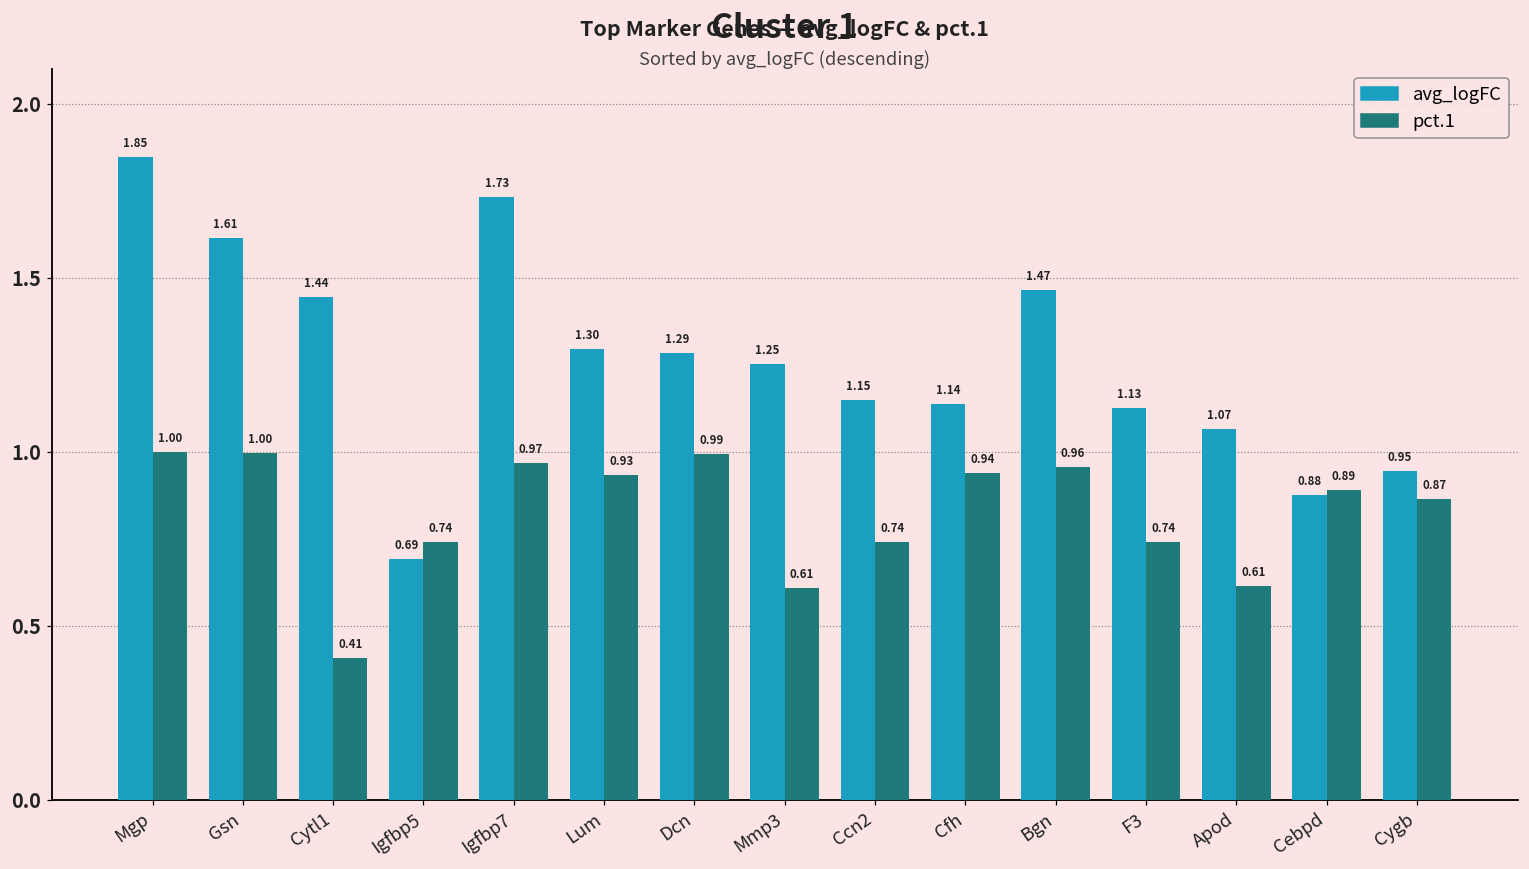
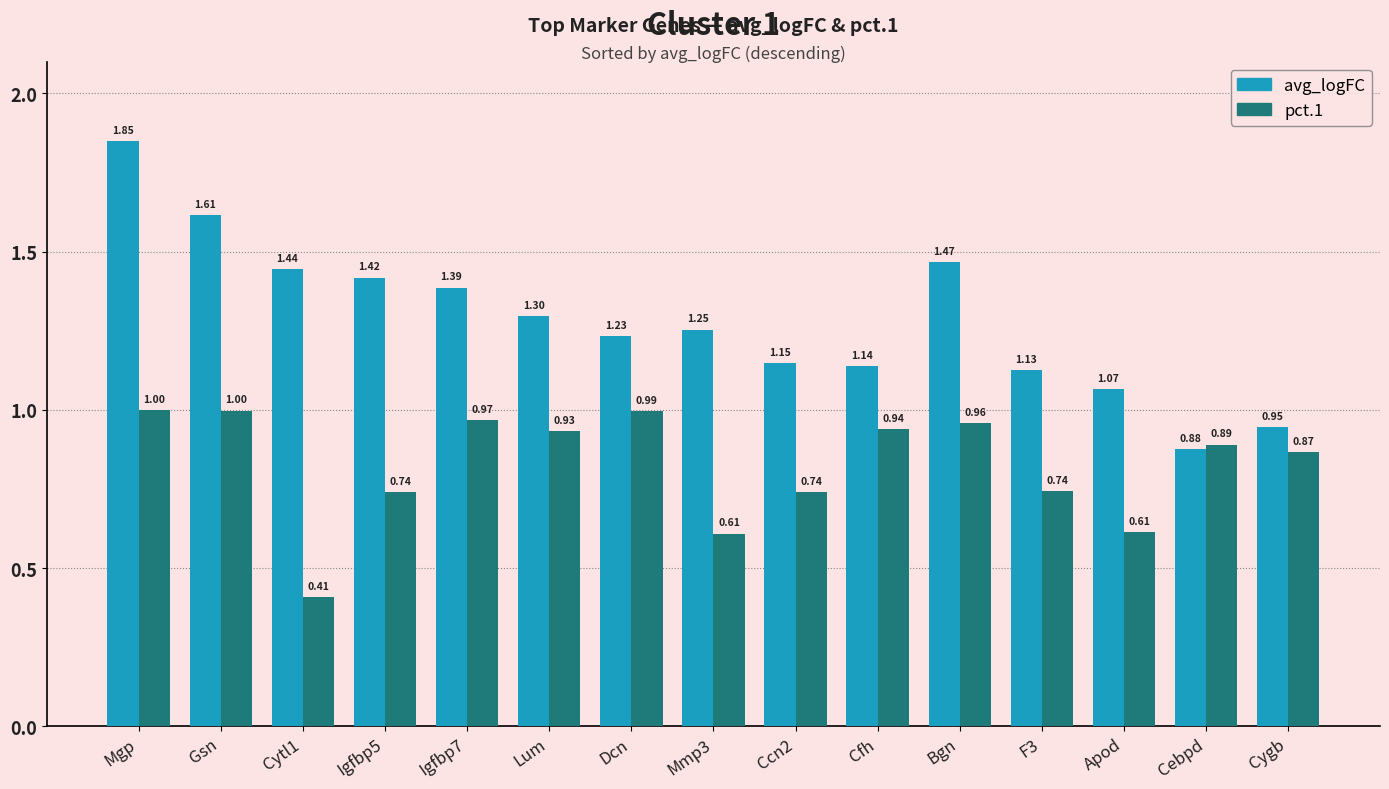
avg_logFC, Igfbp5: 0.69 -> 1.42
avg_logFC, Igfbp7: 1.73 -> 1.39
avg_logFC, Dcn: 1.29 -> 1.23
